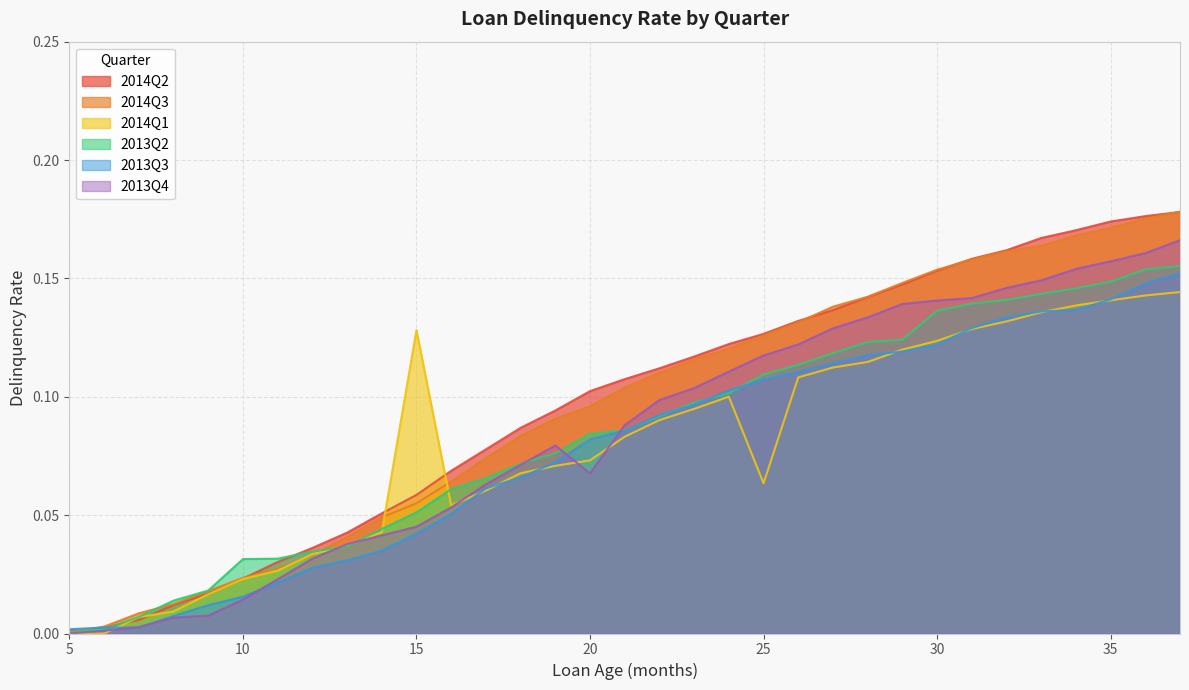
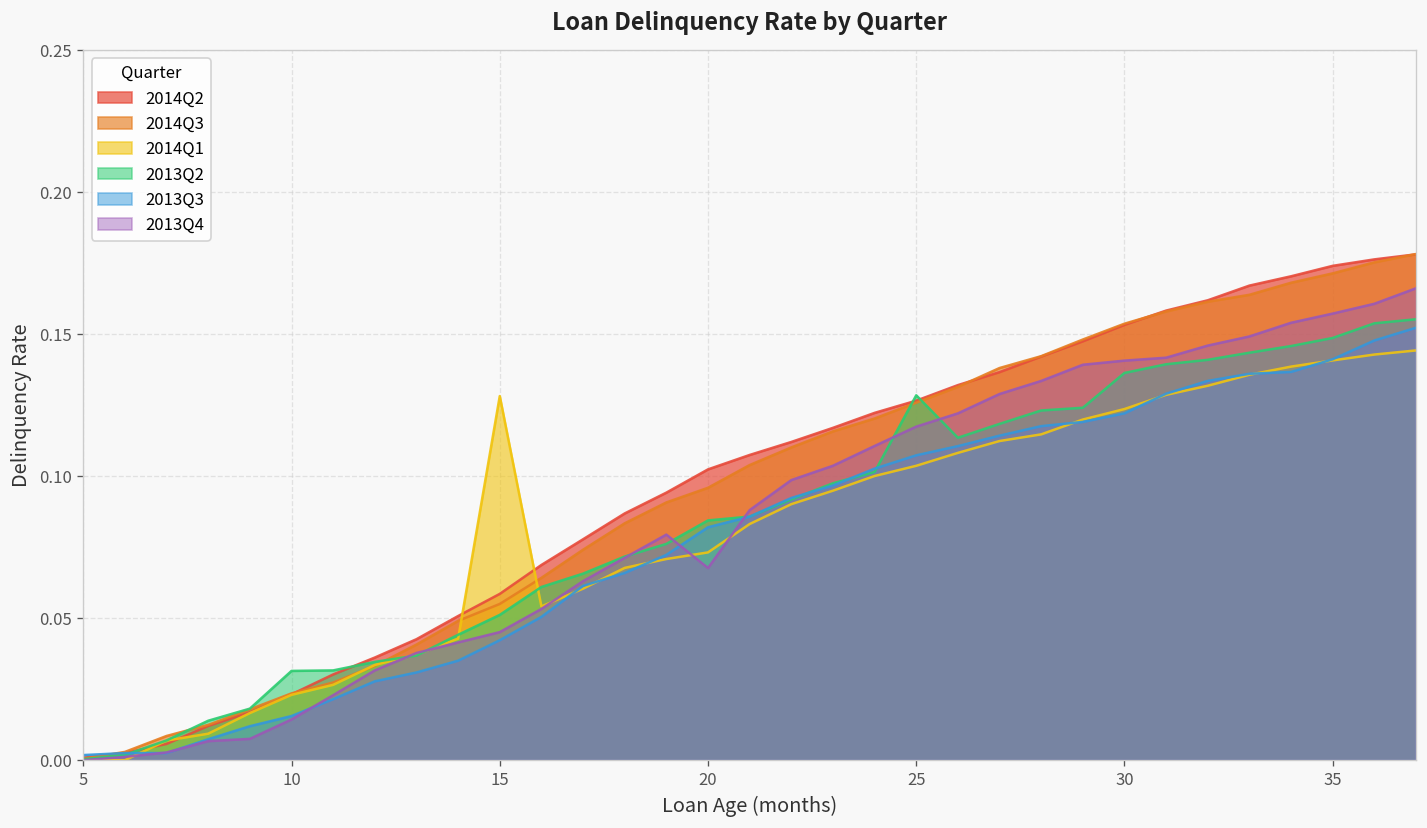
2014Q1, 25: 0.063 -> 0.104
2013Q2, 25: 0.109 -> 0.128
